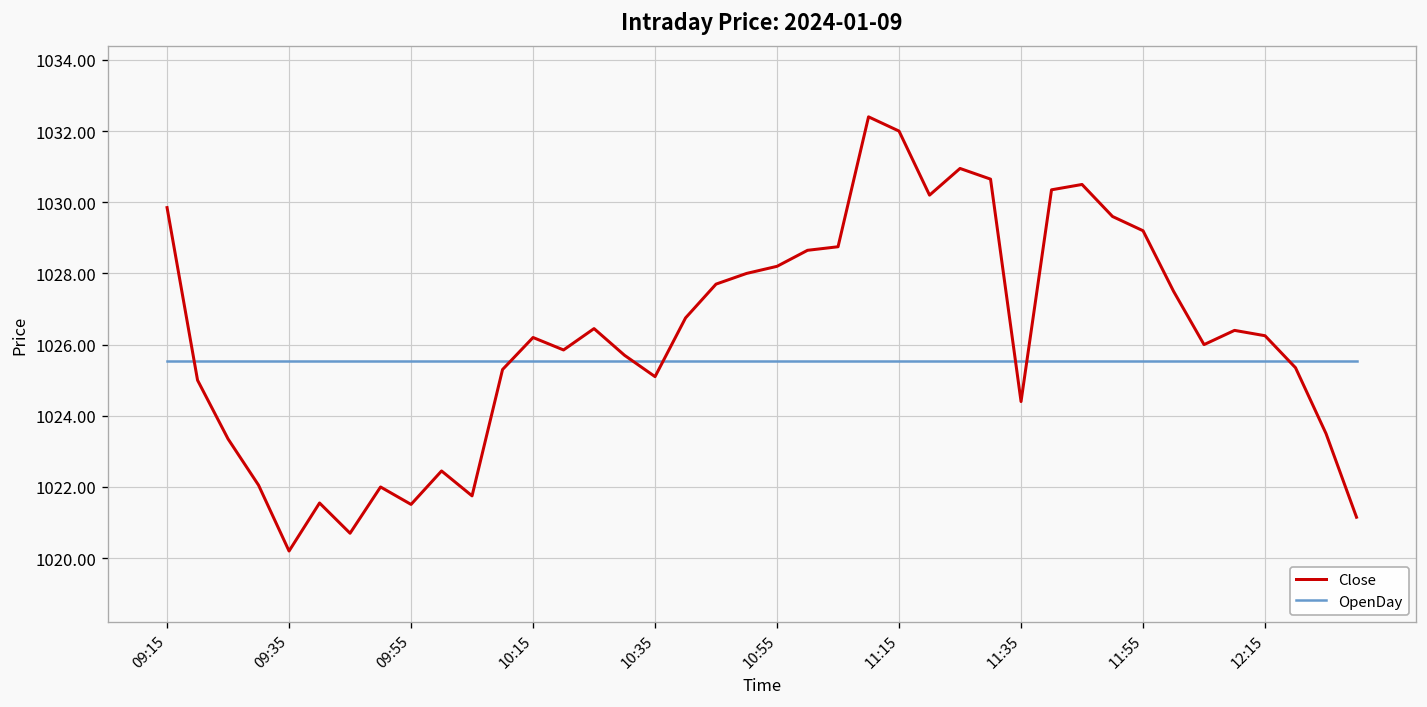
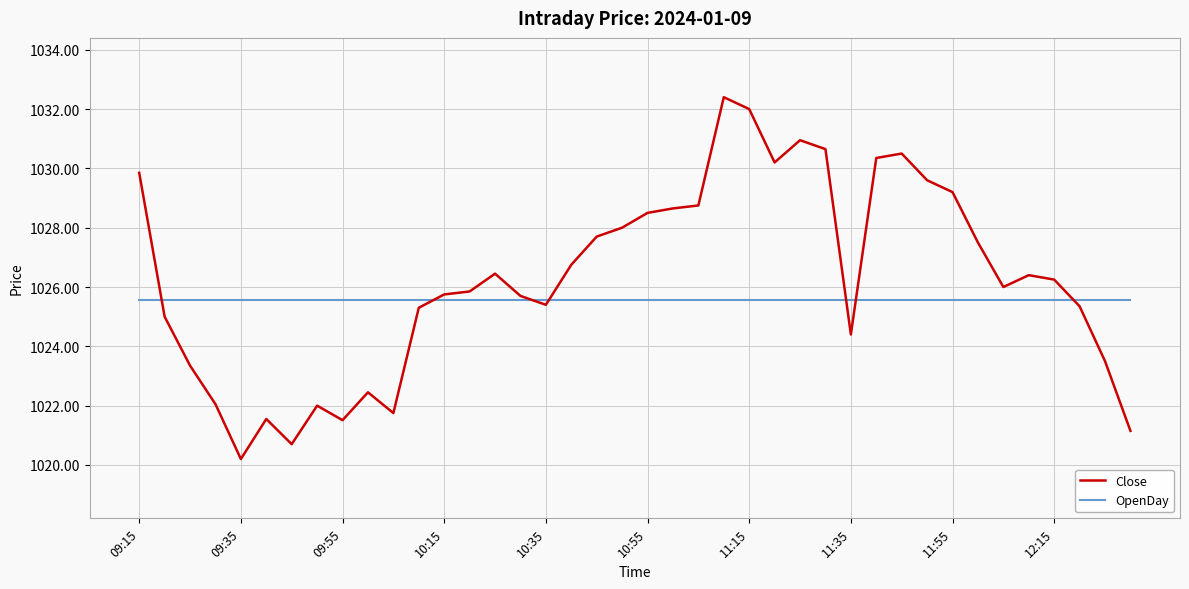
Close, 10:15: 1026.2 -> 1025.8
Close, 10:35: 1025.1 -> 1025.4
Close, 10:55: 1028.2 -> 1028.5
